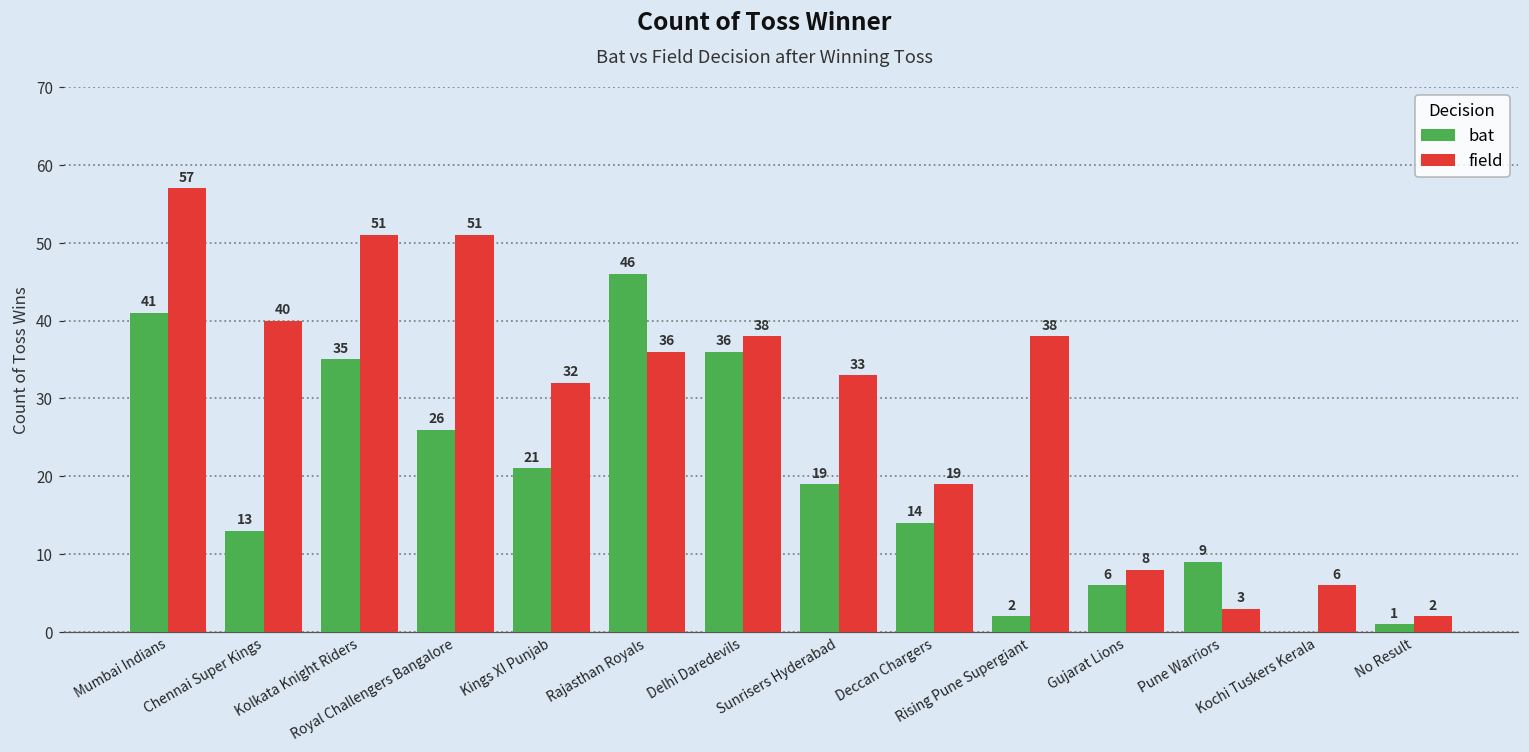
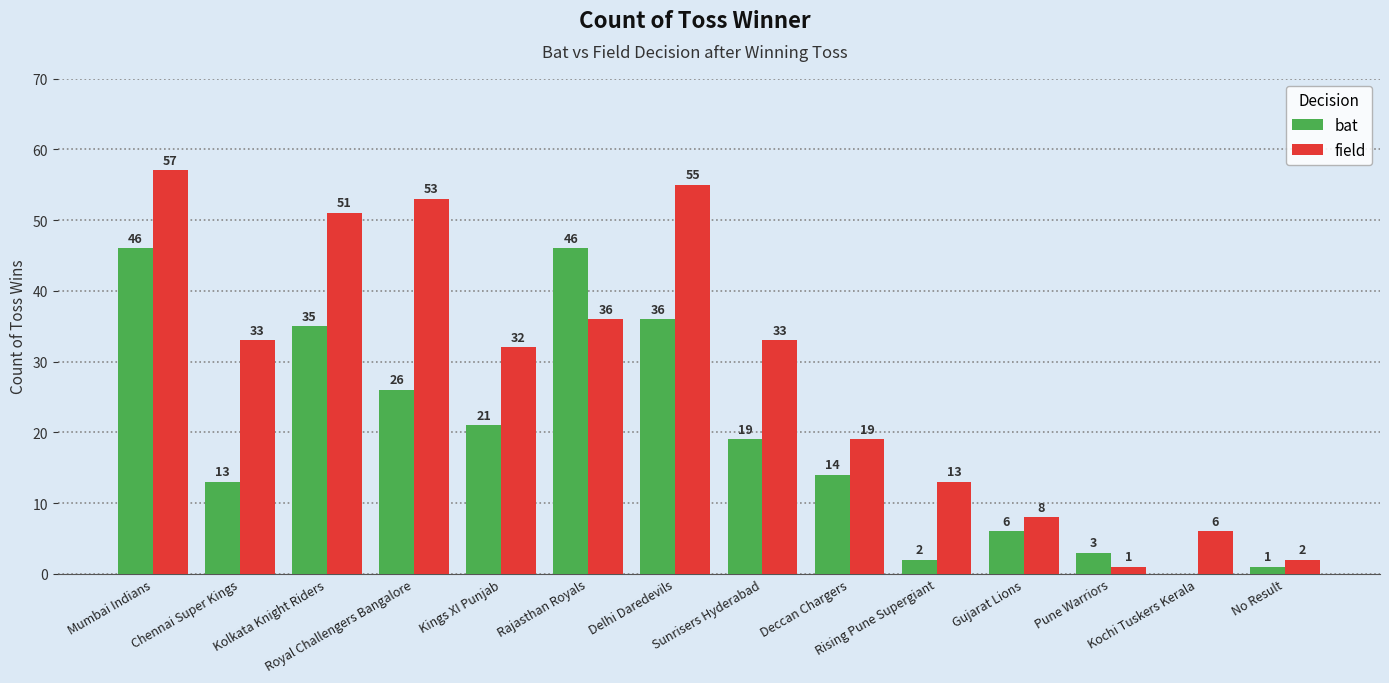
bat, Mumbai Indians: 41 -> 46
field, Chennai Super Kings: 40 -> 33
field, Royal Challengers Bangalore: 51 -> 53
field, Delhi Daredevils: 38 -> 55
field, Rising Pune Supergiant: 38 -> 13
bat, Pune Warriors: 9 -> 3
field, Pune Warriors: 3 -> 1
